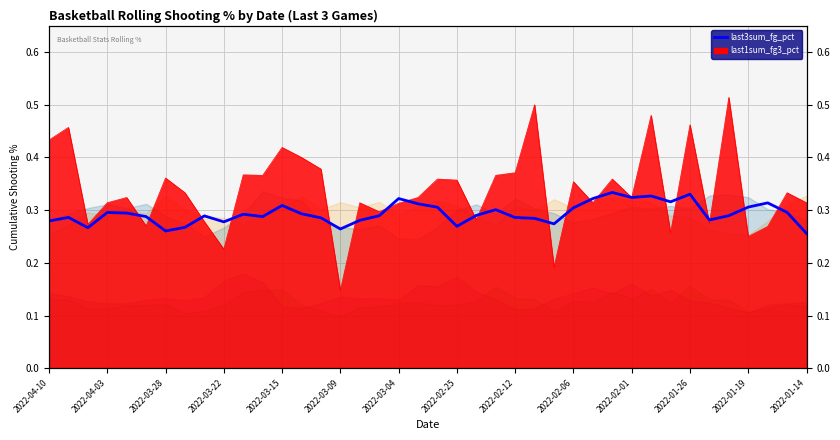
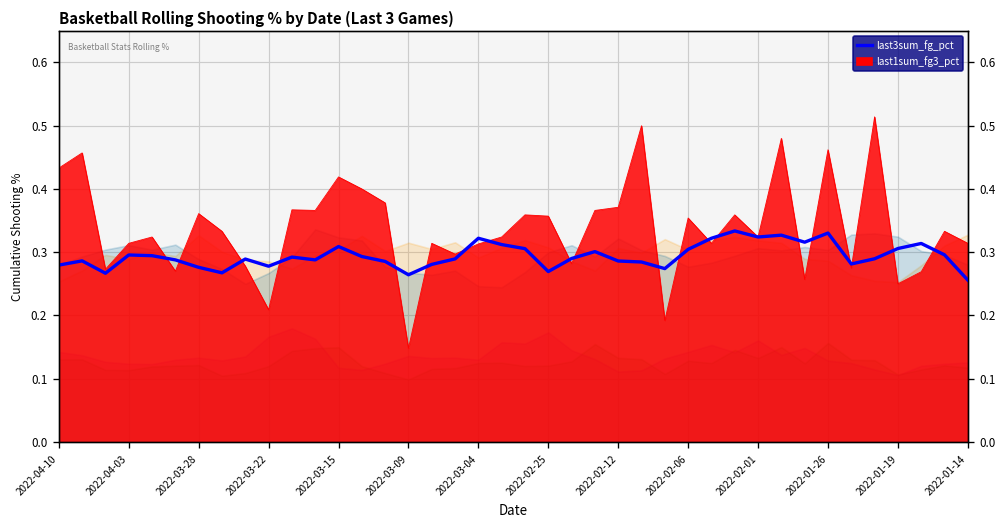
last3sum_fg_pct, 2022-03-28: 0.26 -> 0.28
last1sum_fg3_pct, 2022-03-22: 0.23 -> 0.21
